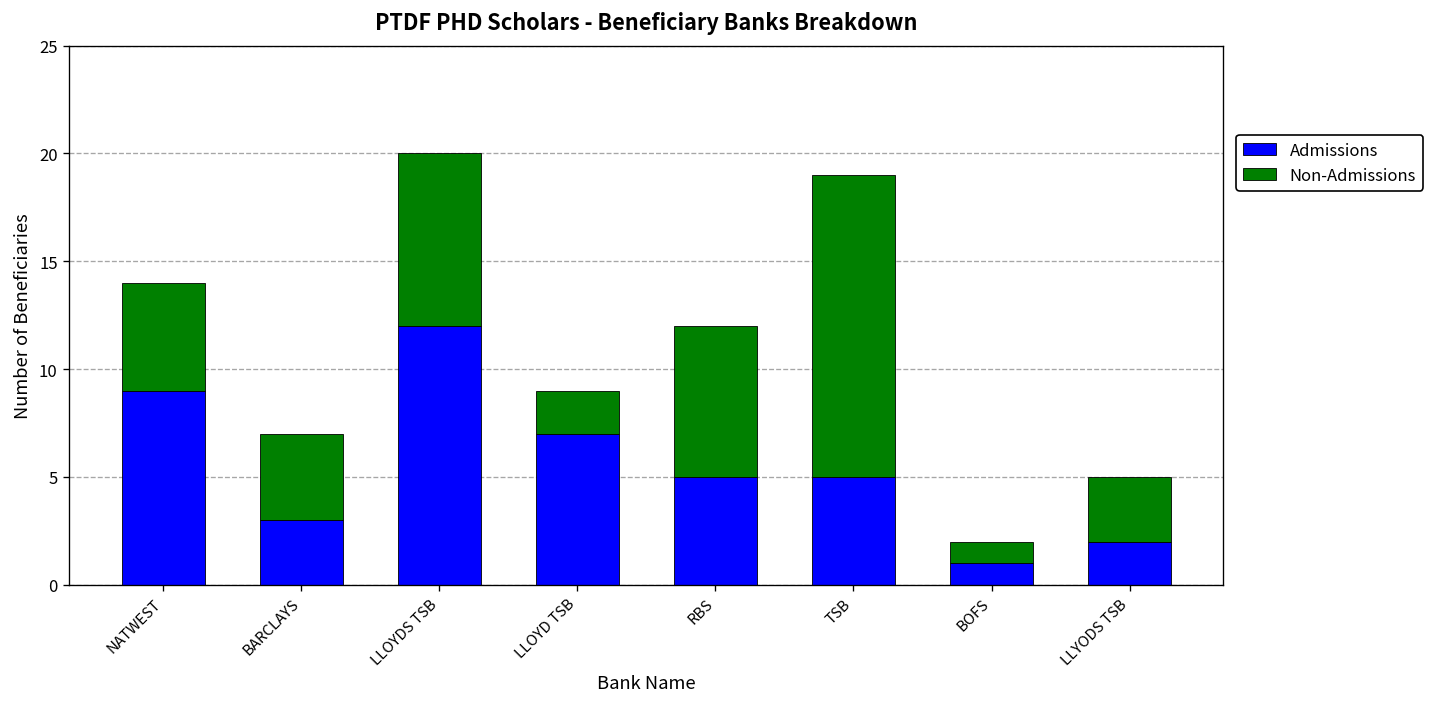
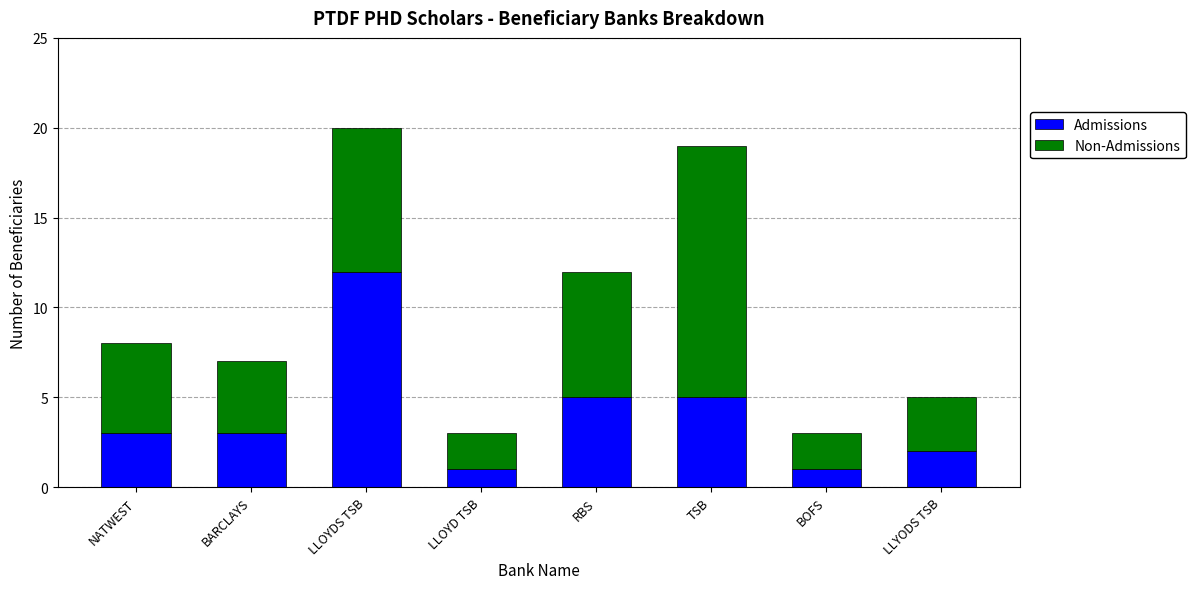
Admissions, NATWEST: 9 -> 3
Admissions, LLOYD TSB: 7 -> 1
Non-Admissions, BOFS: 1 -> 2
